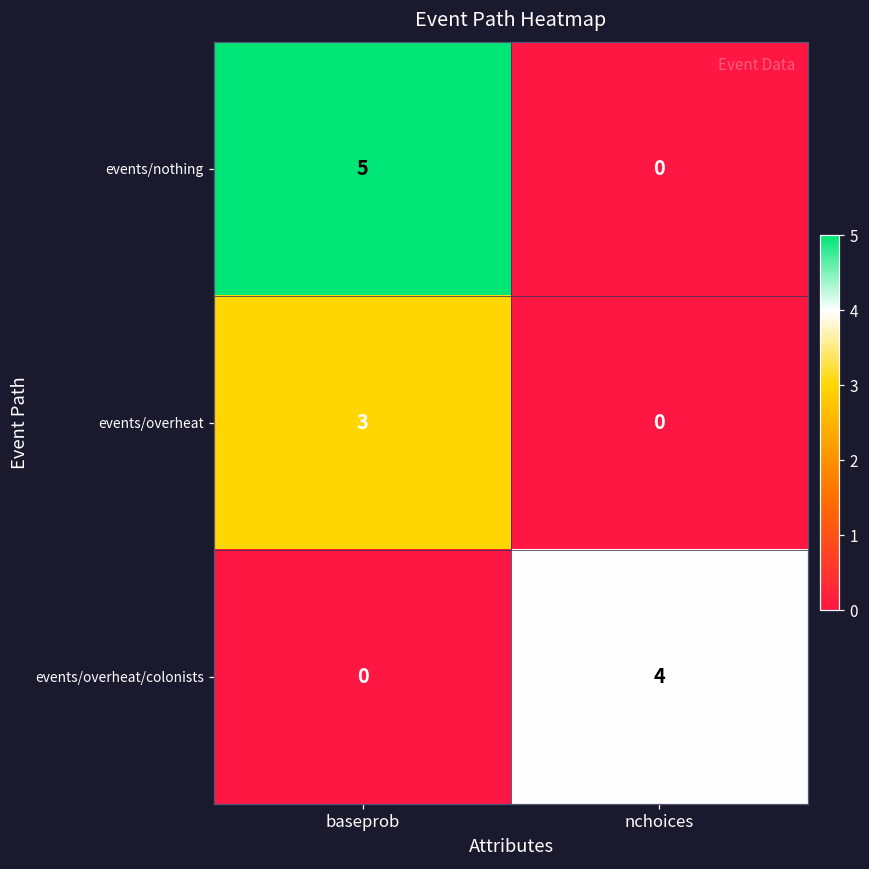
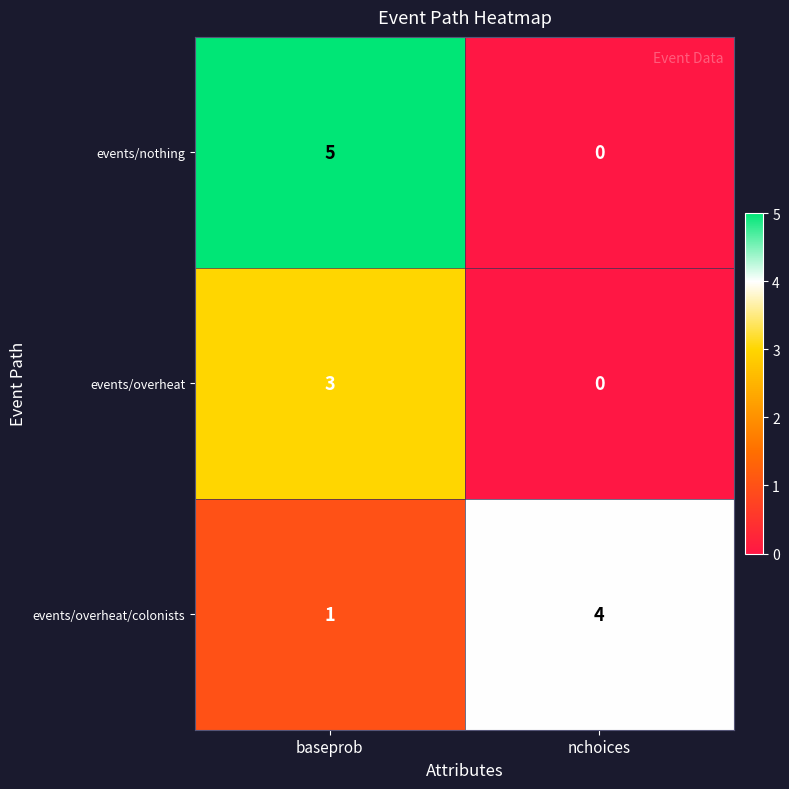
events/overheat/colonists, baseprob: 0 -> 1
